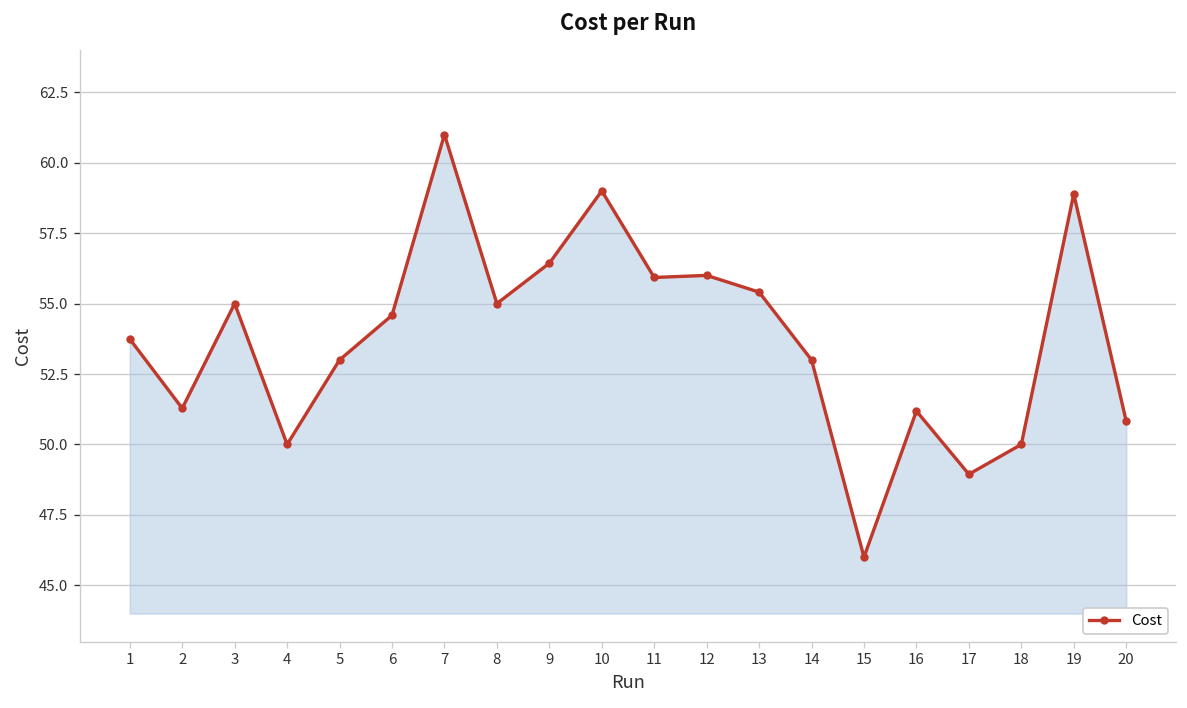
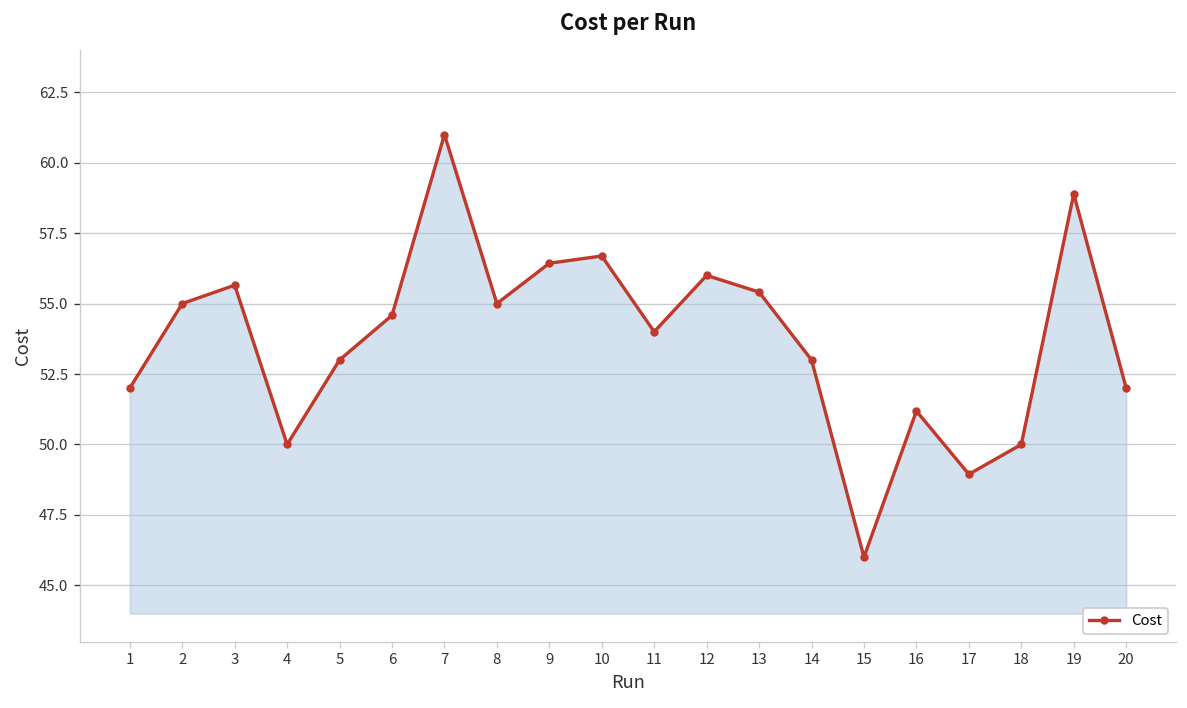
1: 53.7 -> 52.0
2: 51.3 -> 55.0
3: 55.0 -> 55.7
10: 59.0 -> 56.7
11: 55.9 -> 54.0
20: 50.8 -> 52.0
